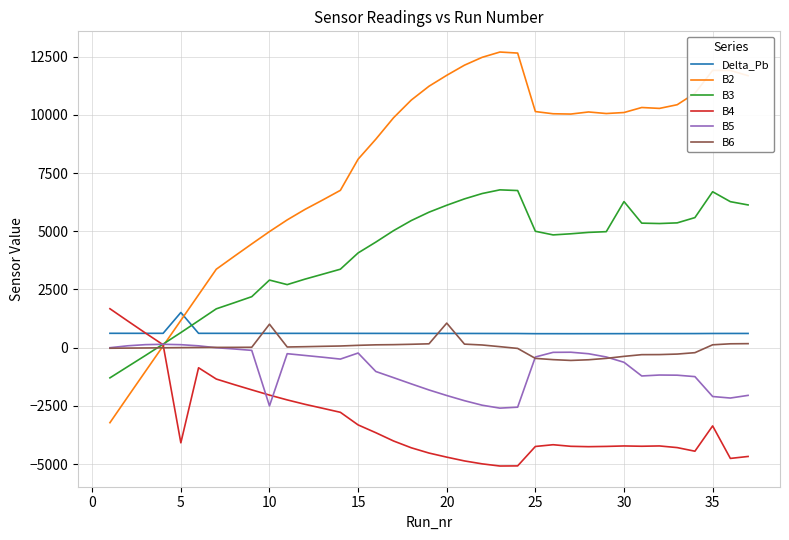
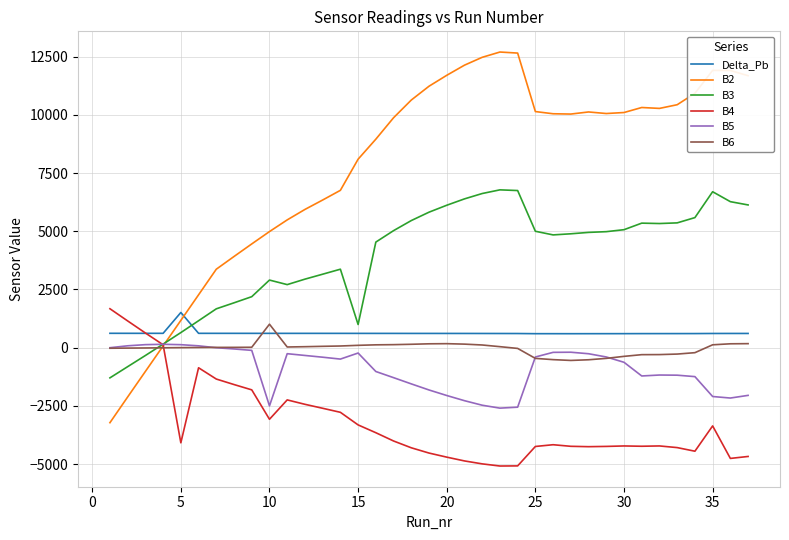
B4, 10: -2000 -> -3100
B3, 15: 4100 -> 1000
B6, 20: 1100 -> 200
B3, 30: 6300 -> 5100
